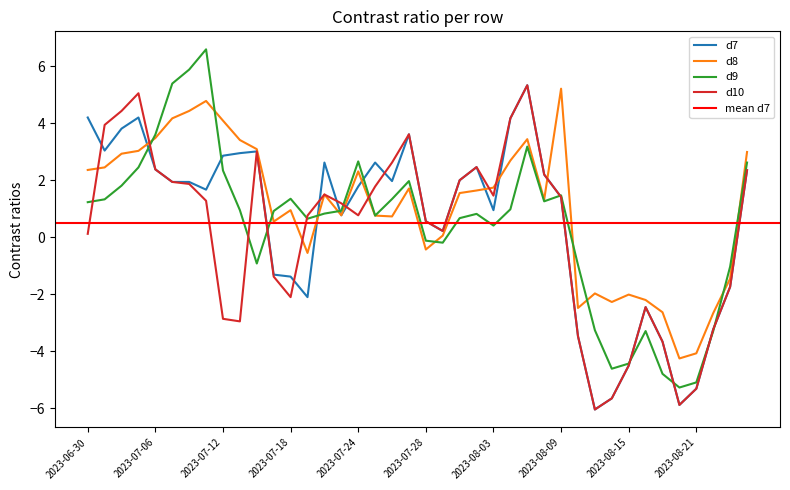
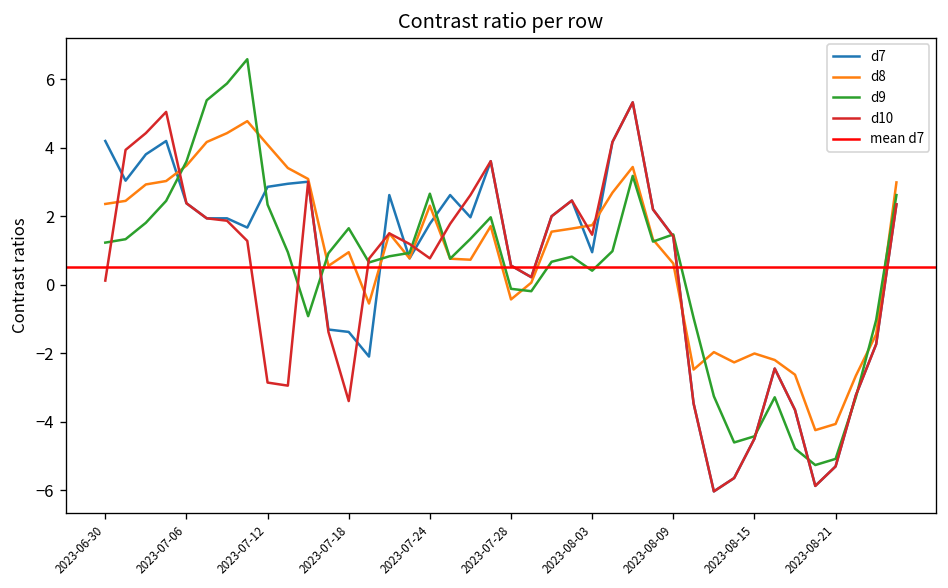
d9, 2023-07-18: 1.4 -> 1.7
d10, 2023-07-18: -2.1 -> -3.4
d8, 2023-08-09: 5.2 -> 0.6
